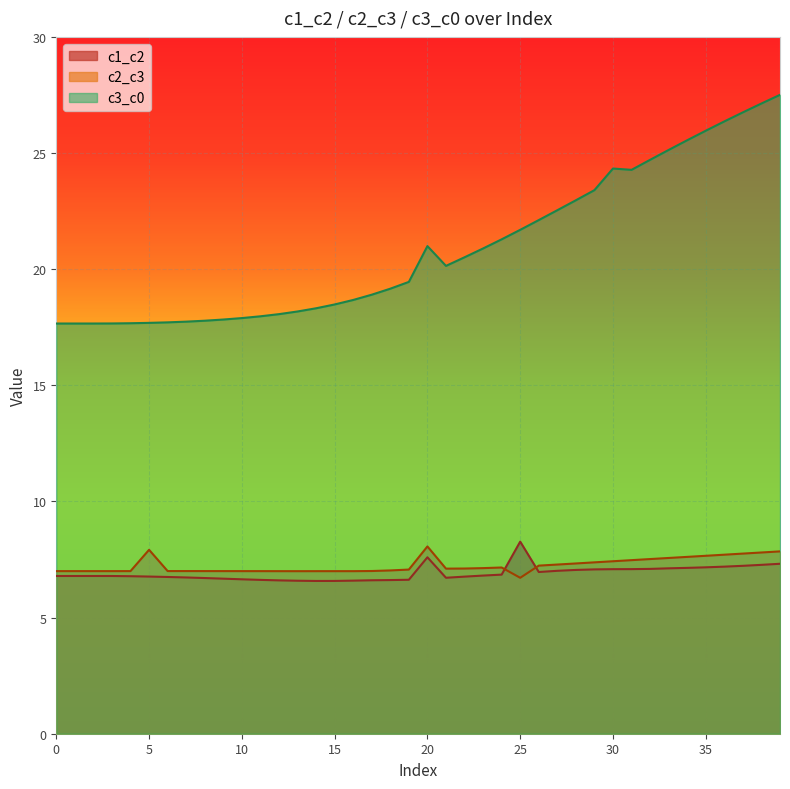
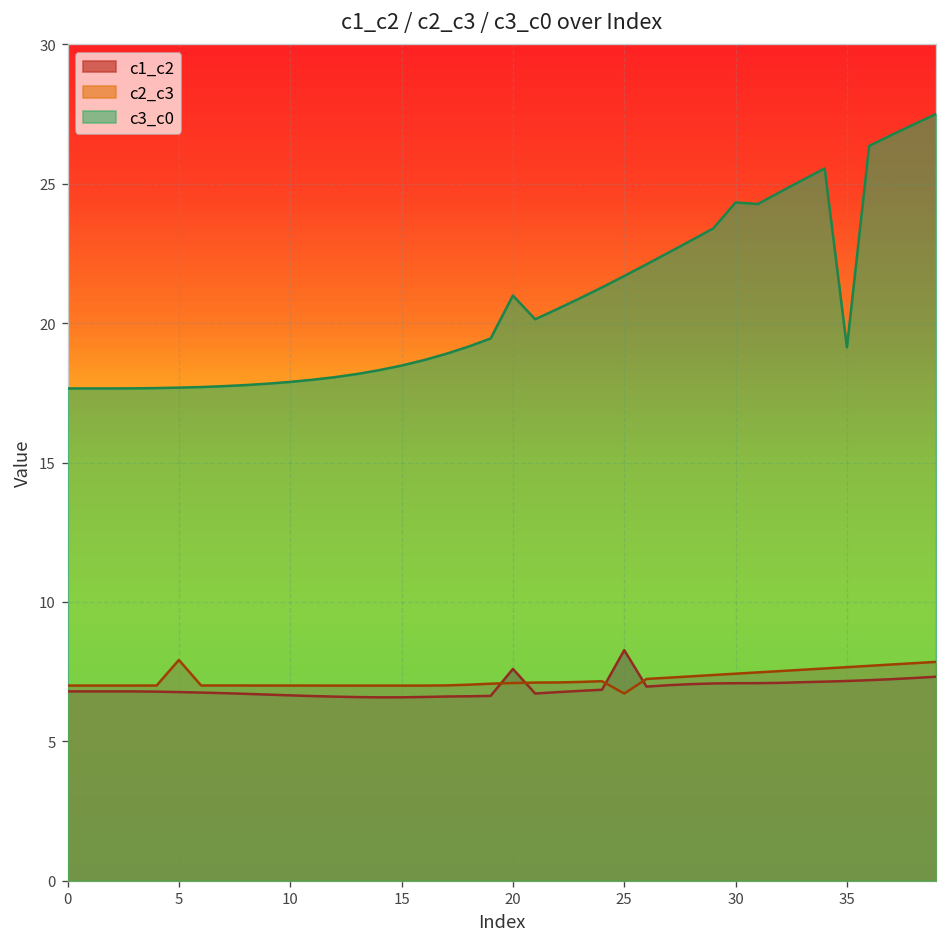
c2_c3, 20: 8.1 -> 7.1
c3_c0, 35: 26.0 -> 19.1
